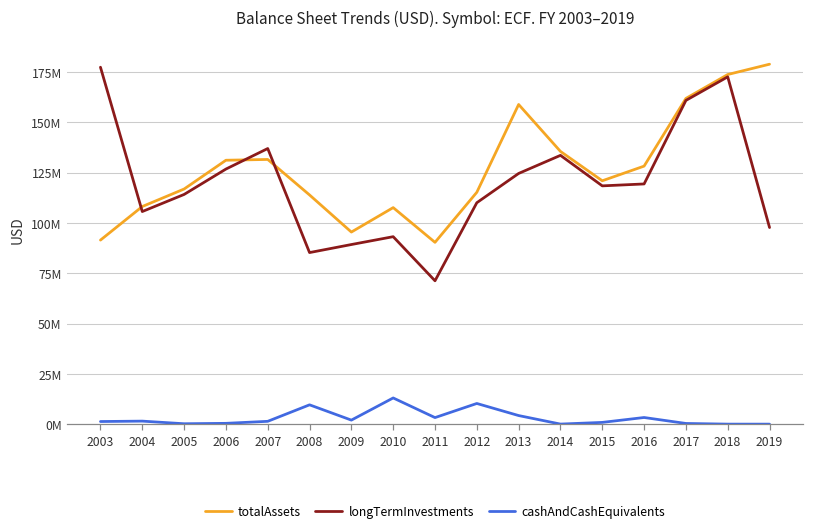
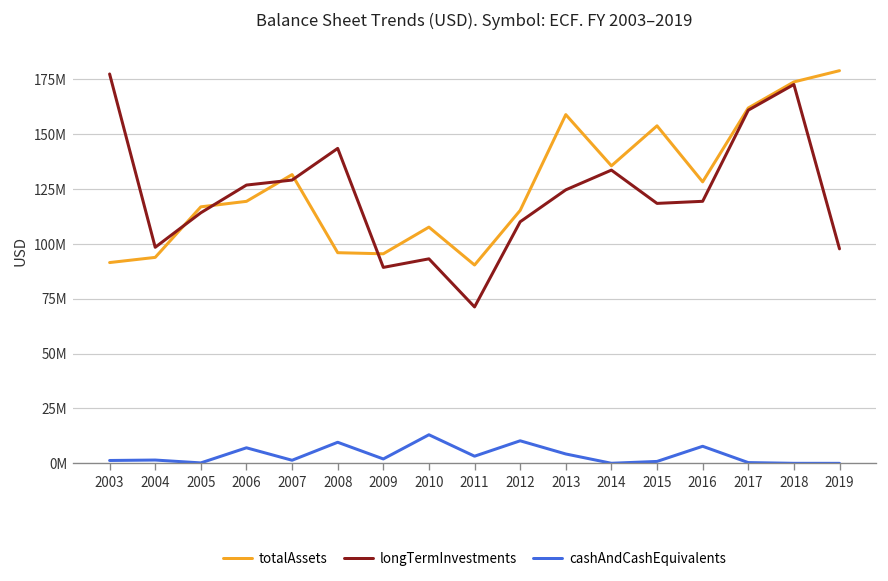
totalAssets, 2004: 108000000 -> 94000000
longTermInvestments, 2004: 106000000 -> 98000000
totalAssets, 2006: 131000000 -> 119000000
cashAndCashEquivalents, 2006: 0 -> 7000000
longTermInvestments, 2007: 137000000 -> 129000000
totalAssets, 2008: 114000000 -> 96000000
longTermInvestments, 2008: 85000000 -> 144000000
totalAssets, 2015: 121000000 -> 154000000
cashAndCashEquivalents, 2016: 3000000 -> 8000000
